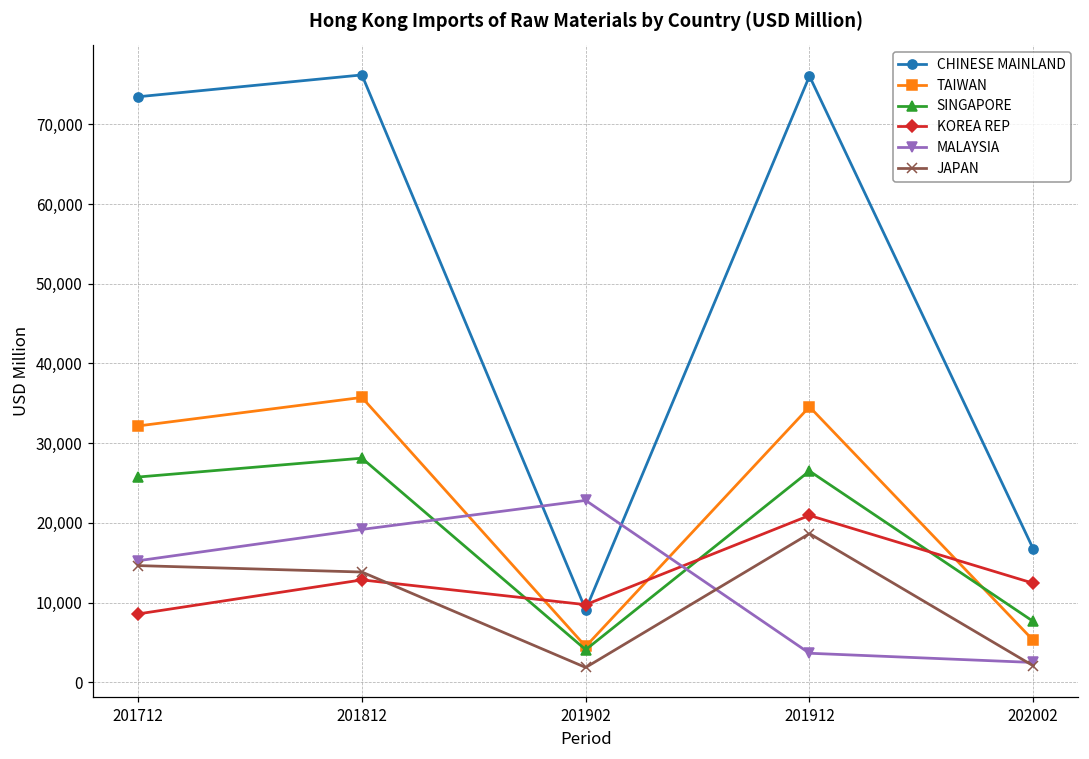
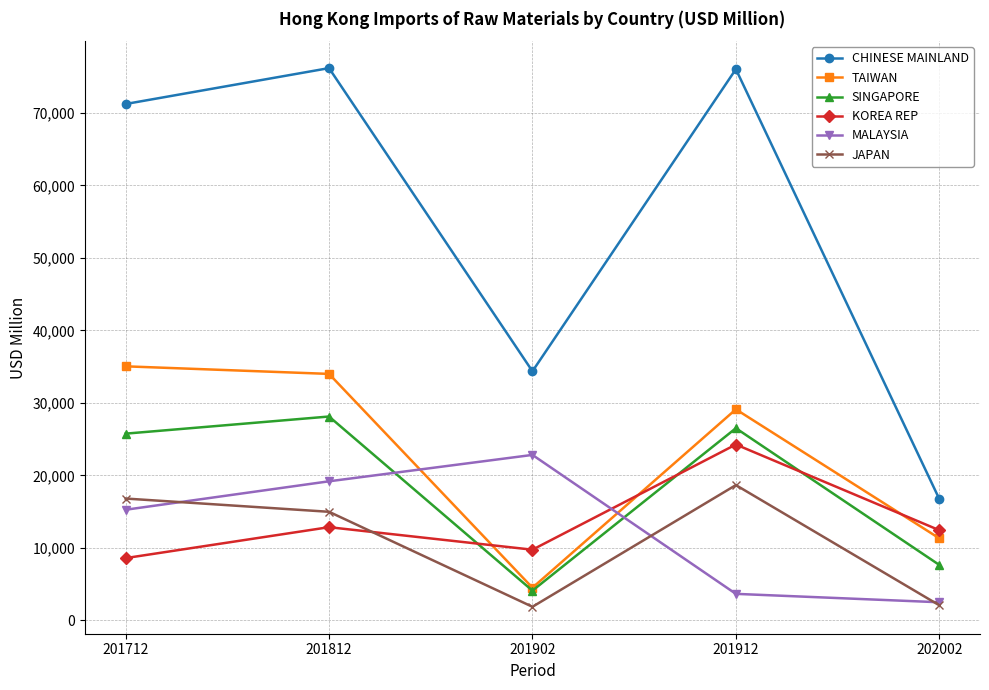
CHINESE MAINLAND, 201712: 73,000 -> 71,000
TAIWAN, 201712: 32,000 -> 35,000
JAPAN, 201712: 15,000 -> 17,000
TAIWAN, 201812: 36,000 -> 34,000
JAPAN, 201812: 14,000 -> 15,000
CHINESE MAINLAND, 201902: 9,000 -> 34,000
TAIWAN, 201912: 35,000 -> 29,000
KOREA REP, 201912: 21,000 -> 24,000
TAIWAN, 202002: 5,000 -> 11,000
